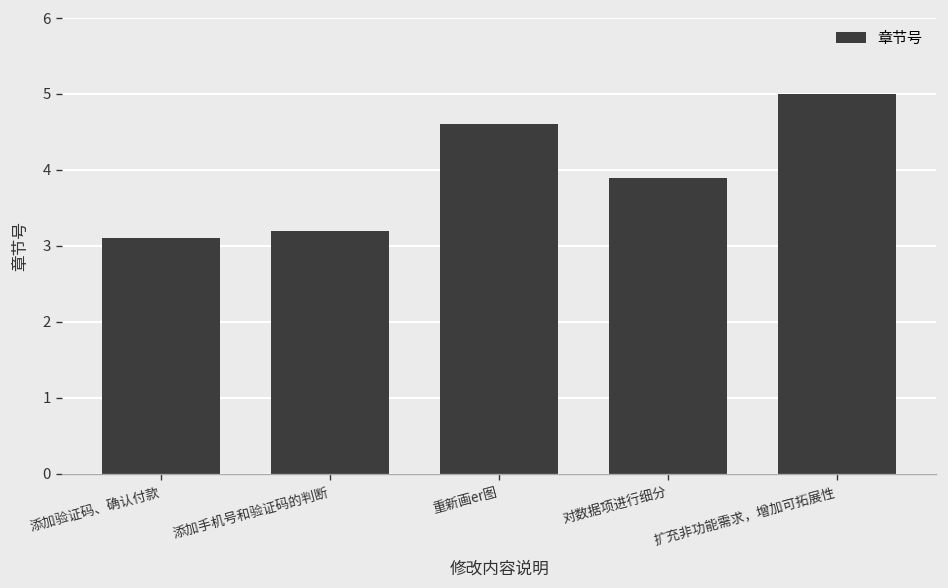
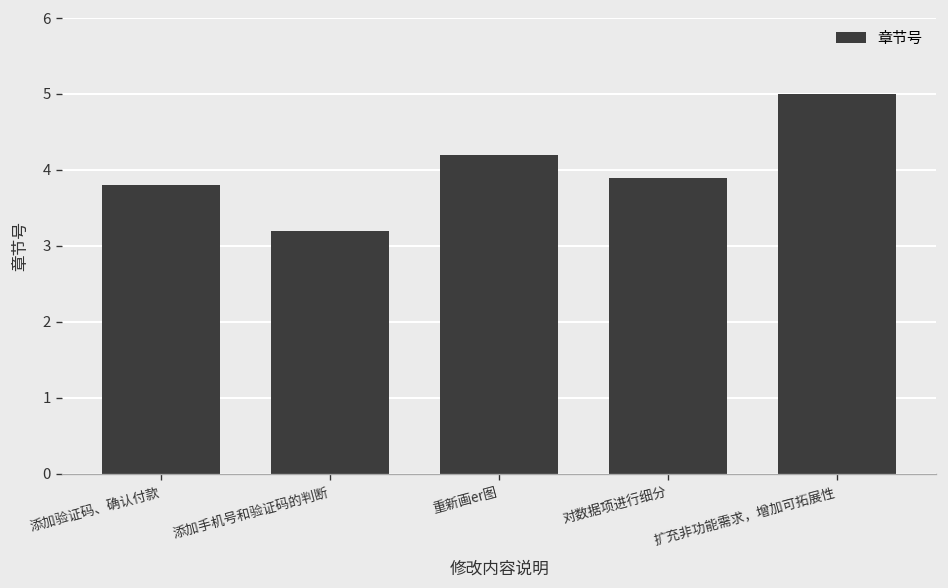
添加验证码、确认付款: 3.1 -> 3.8
重新画er图: 4.6 -> 4.2
